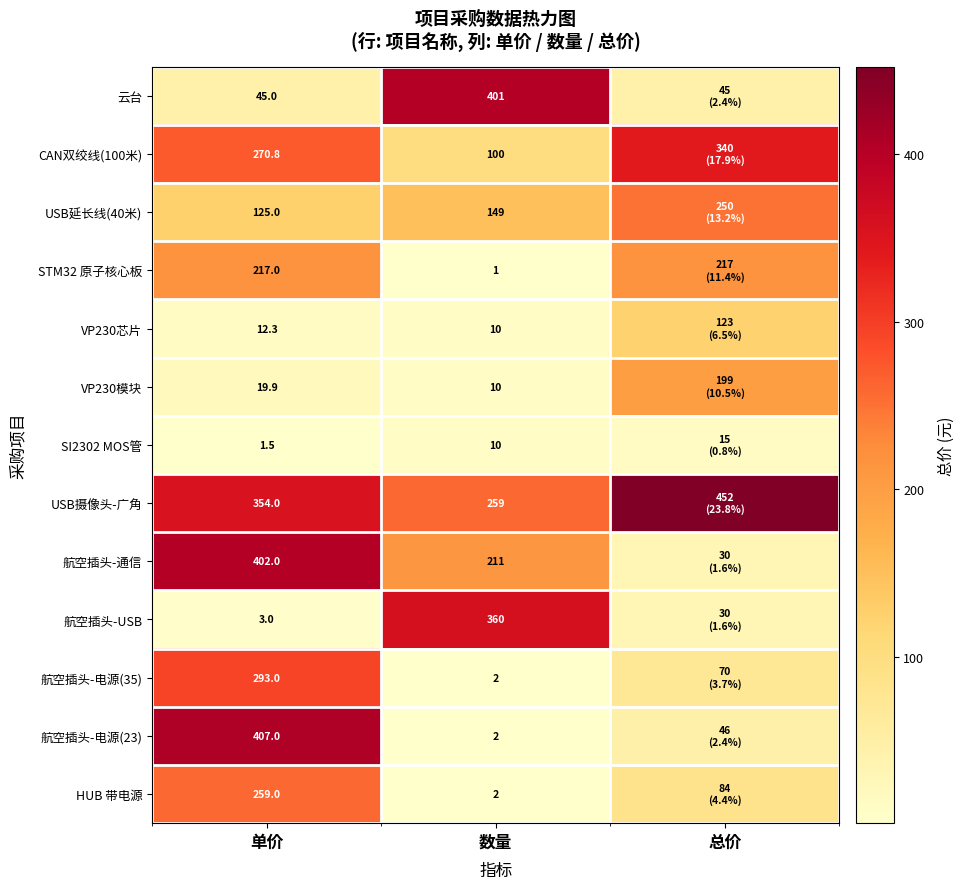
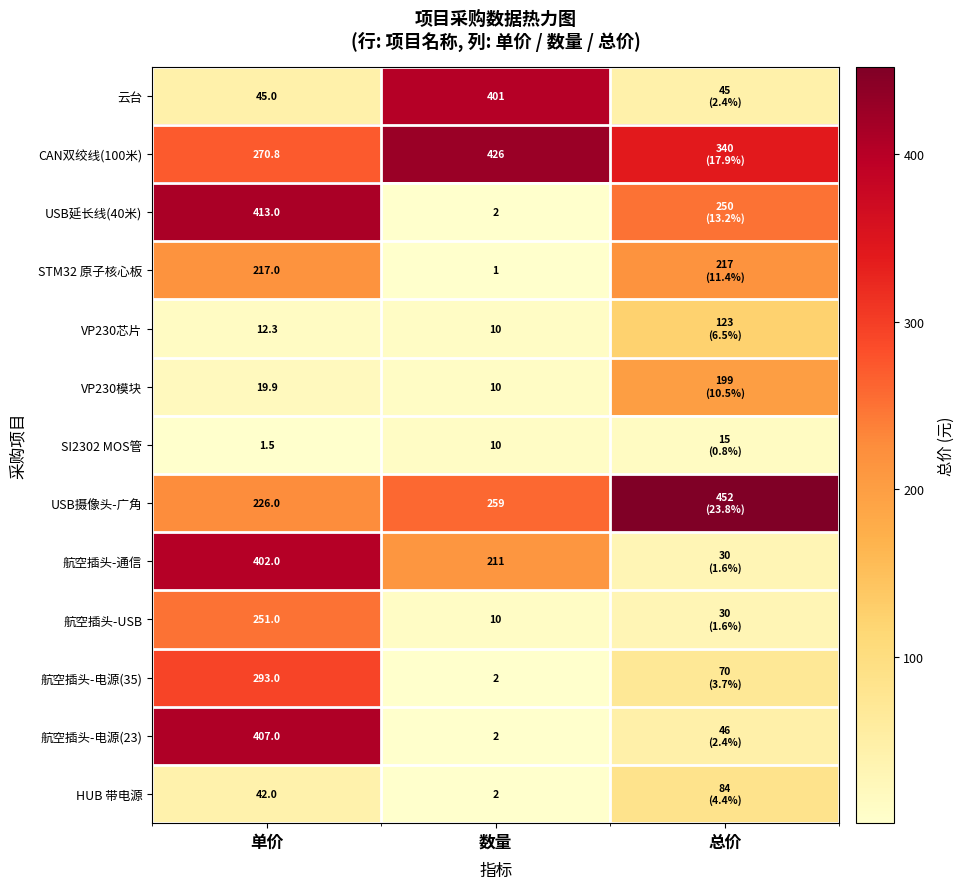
CAN双绞线(100米), 数量: 100 -> 426
USB延长线(40米), 单价: 125.0 -> 413.0
USB延长线(40米), 数量: 149 -> 2
USB摄像头-广角, 单价: 354.0 -> 226.0
航空插头-USB, 单价: 3.0 -> 251.0
航空插头-USB, 数量: 360 -> 10
HUB 带电源, 单价: 259.0 -> 42.0
